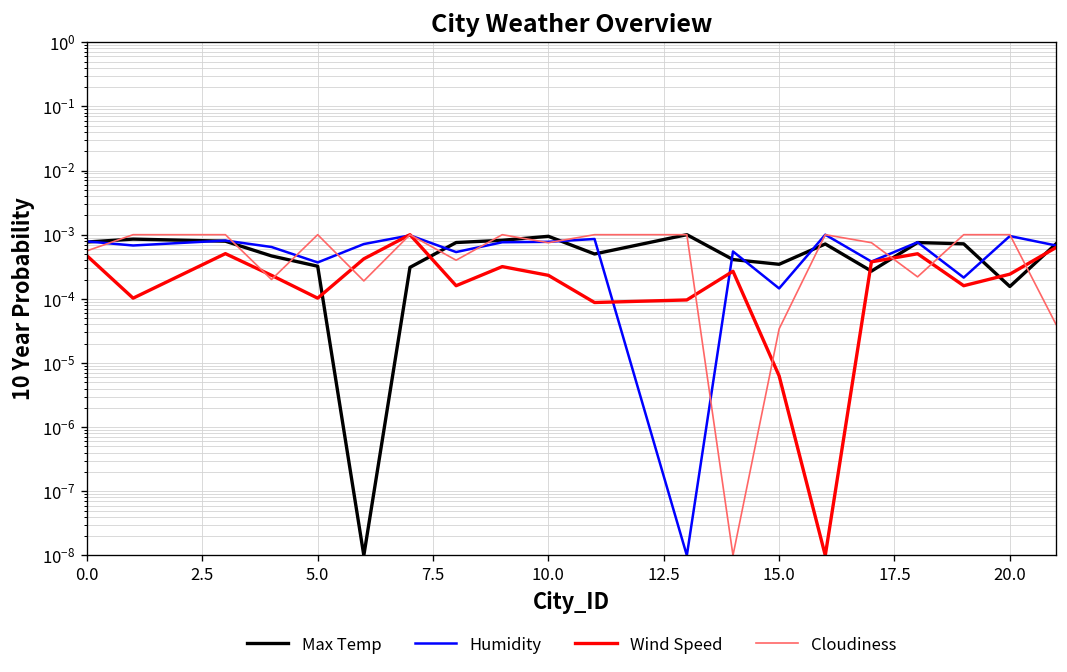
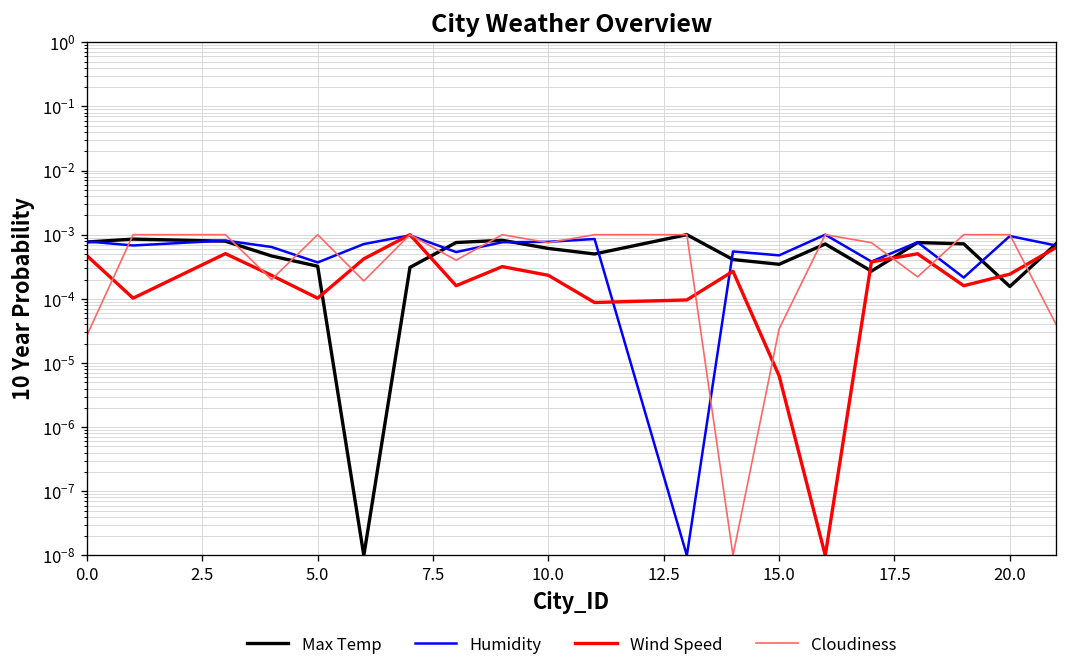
Cloudiness, 0.0: 0.0006 -> 0.00003
Max Temp, 10.0: 0.0009 -> 0.0006
Humidity, 15.0: 0.00015 -> 0.0005
